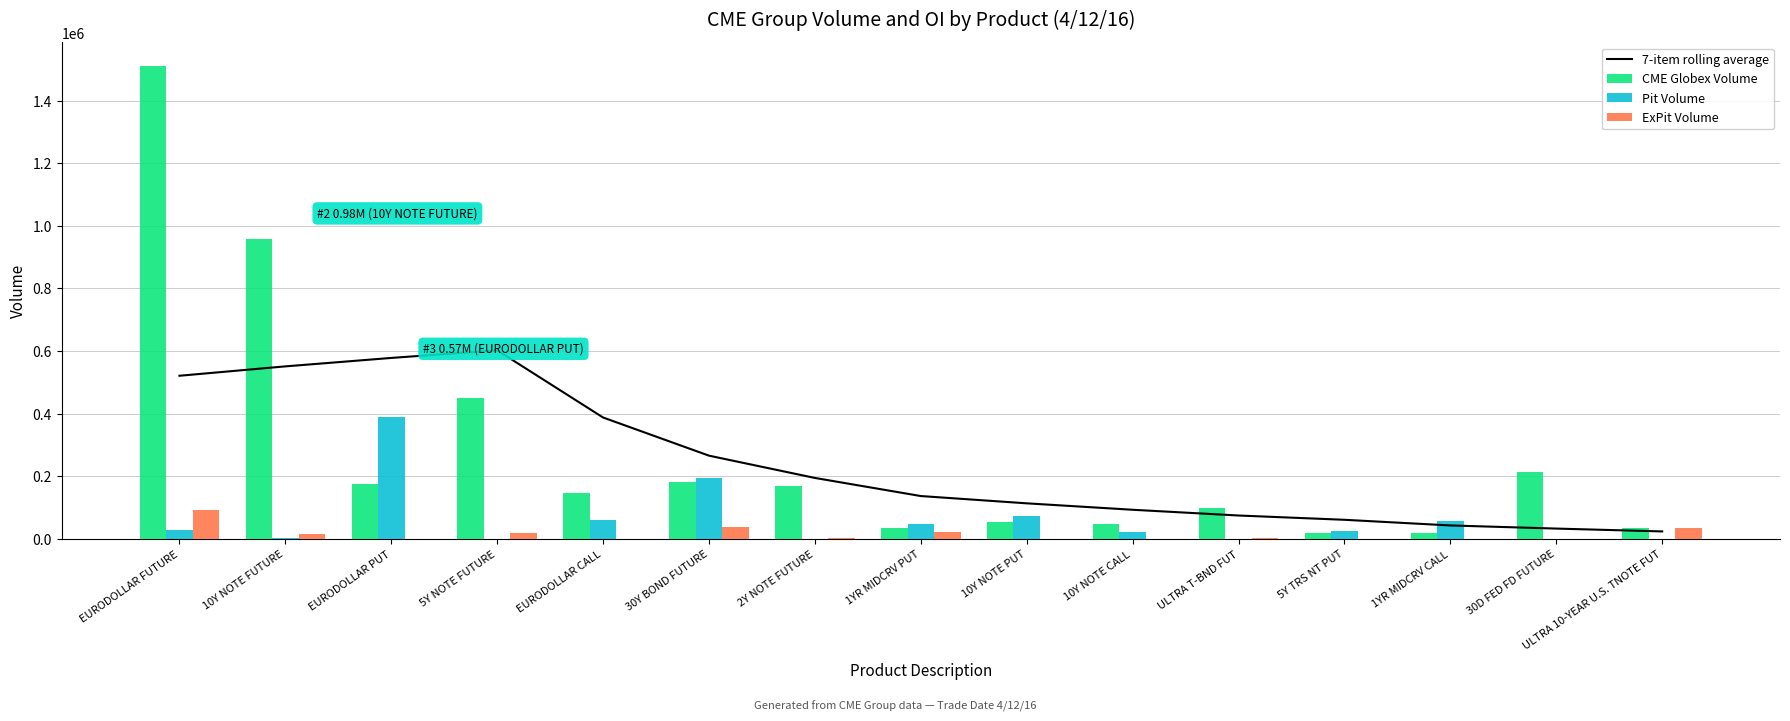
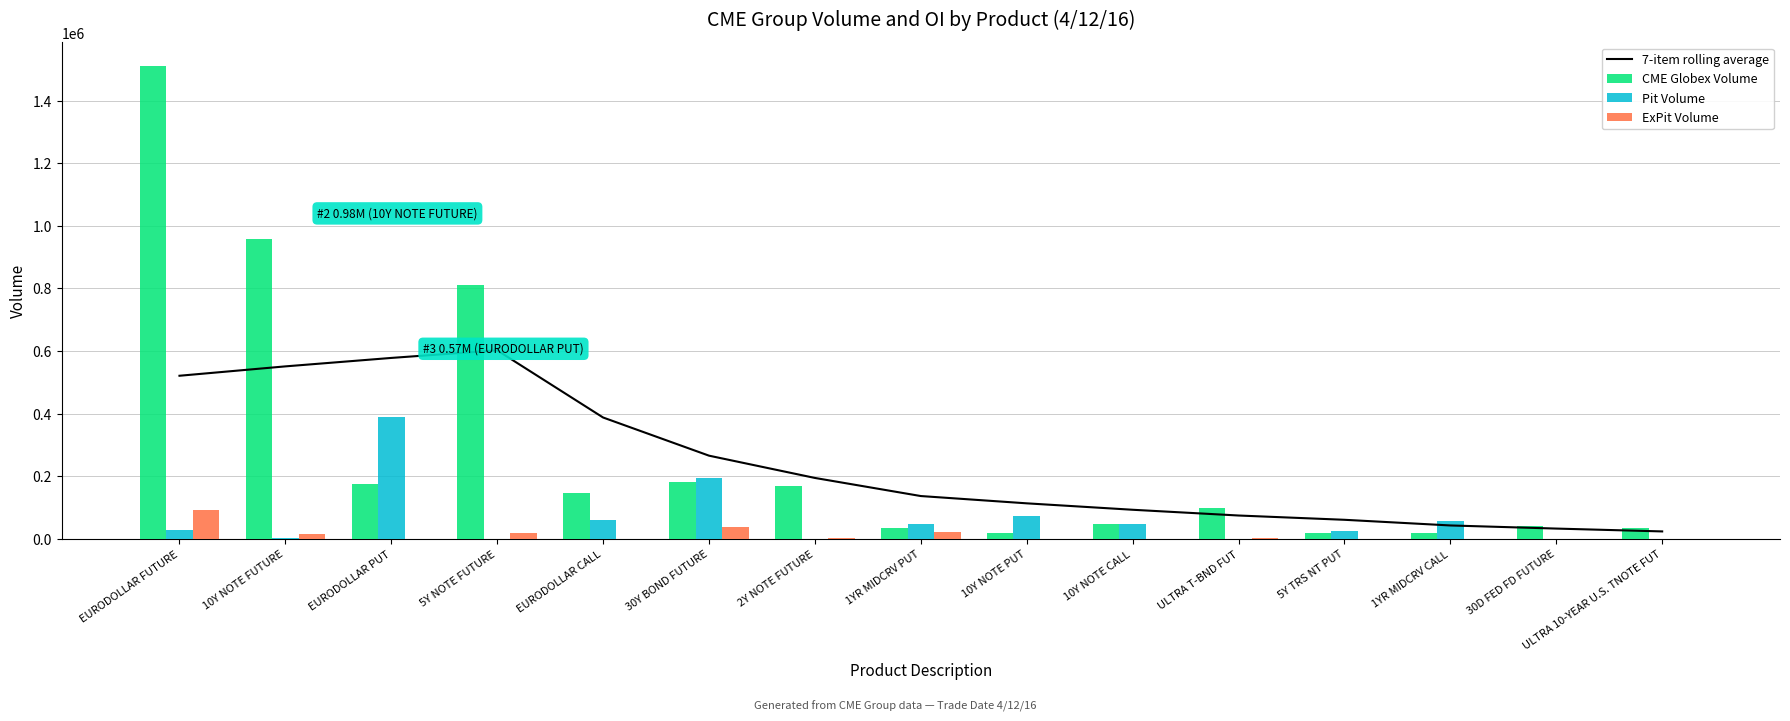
CME Globex Volume, 5Y NOTE FUTURE: 450000 -> 810000
CME Globex Volume, 10Y NOTE PUT: 50000 -> 20000
Pit Volume, 10Y NOTE CALL: 20000 -> 50000
CME Globex Volume, 30D FED FD FUTURE: 210000 -> 40000
ExPit Volume, ULTRA 10-YEAR U.S. TNOTE FUT: 30000 -> 0
